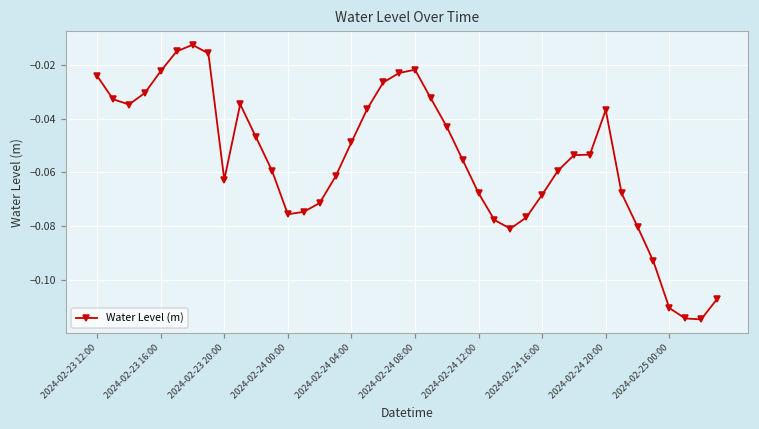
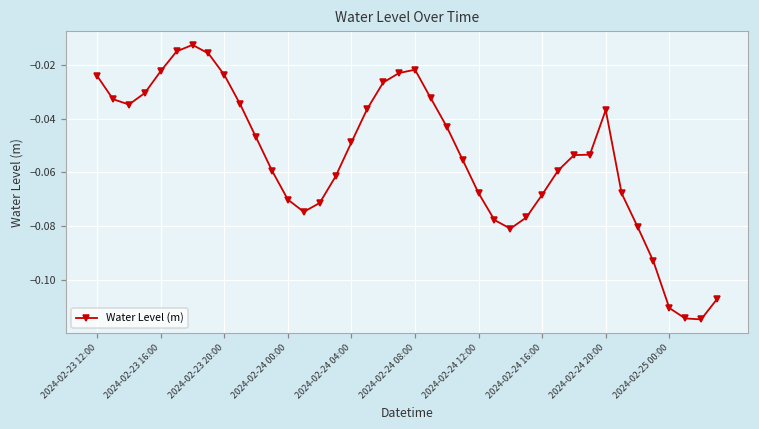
2024-02-23 20:00: -0.063 -> -0.024
2024-02-24 00:00: -0.076 -> -0.070
